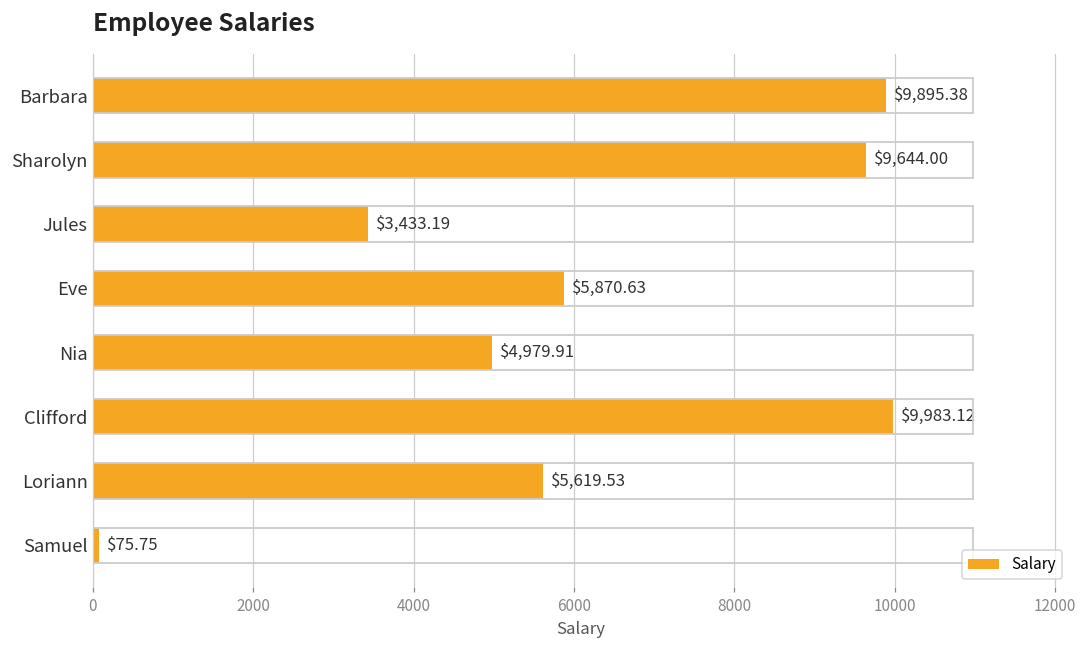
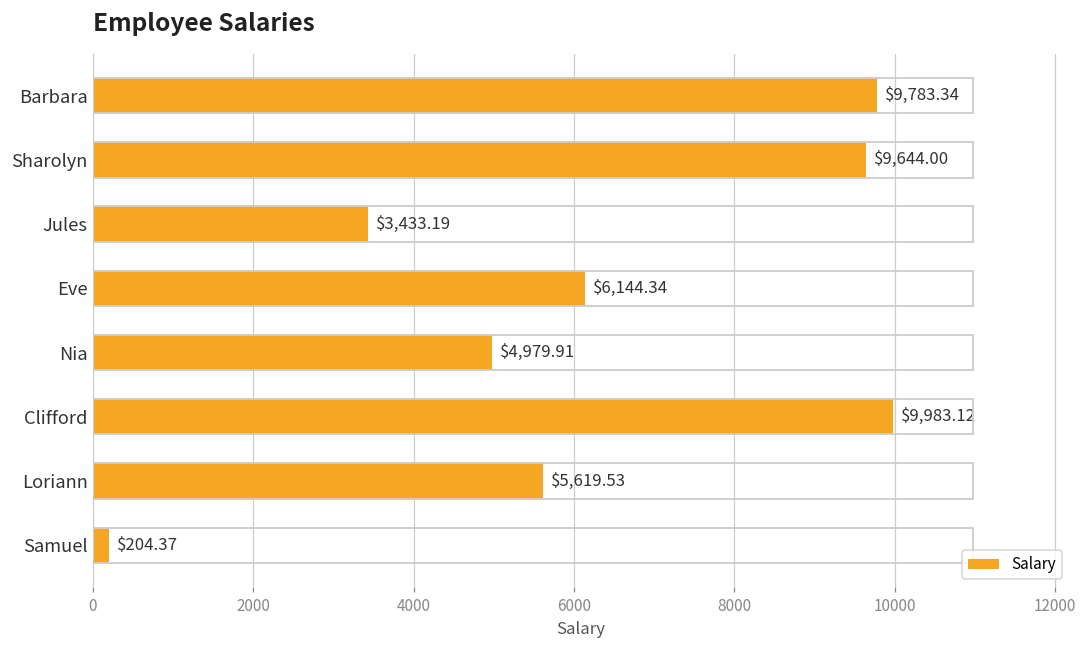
Barbara: $9,895.38 -> $9,783.34
Eve: $5,870.63 -> $6,144.34
Samuel: $75.75 -> $204.37
